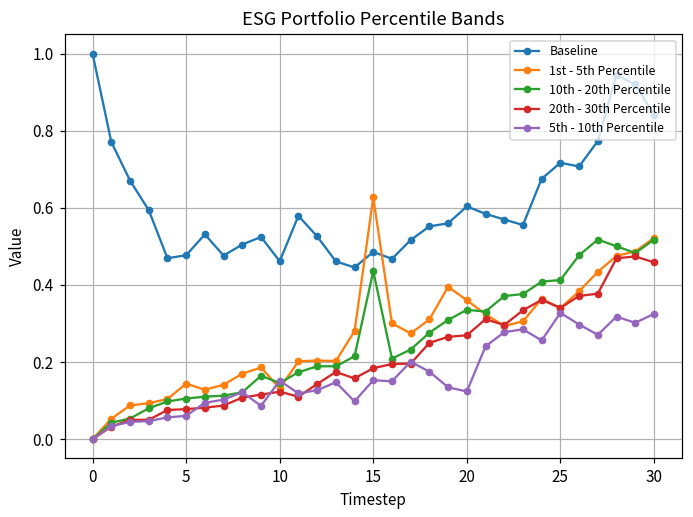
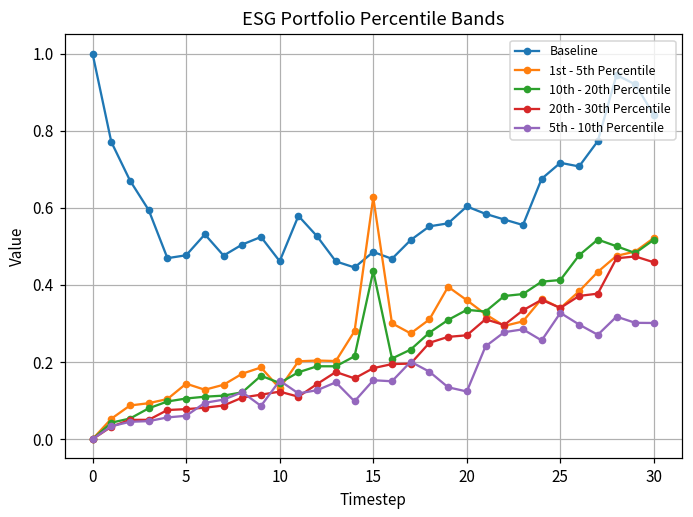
5th - 10th Percentile, 30: 0.32 -> 0.30
